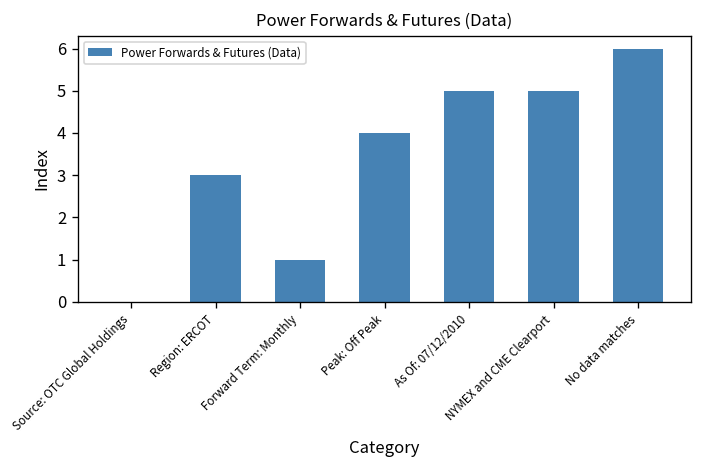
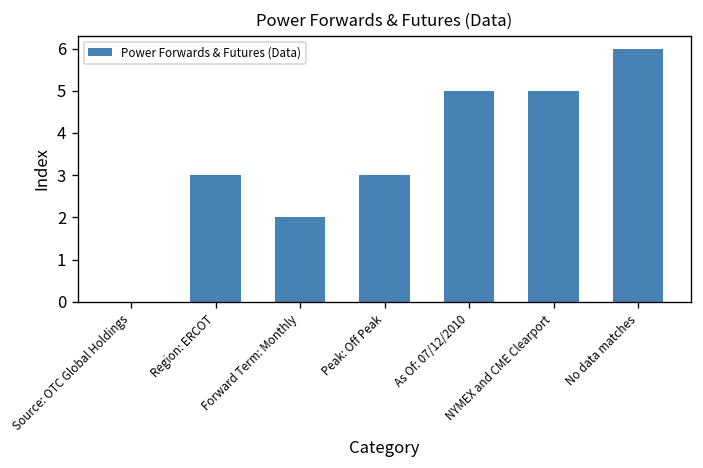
Forward Term: Monthly: 1 -> 2
Peak: Off Peak: 4 -> 3
